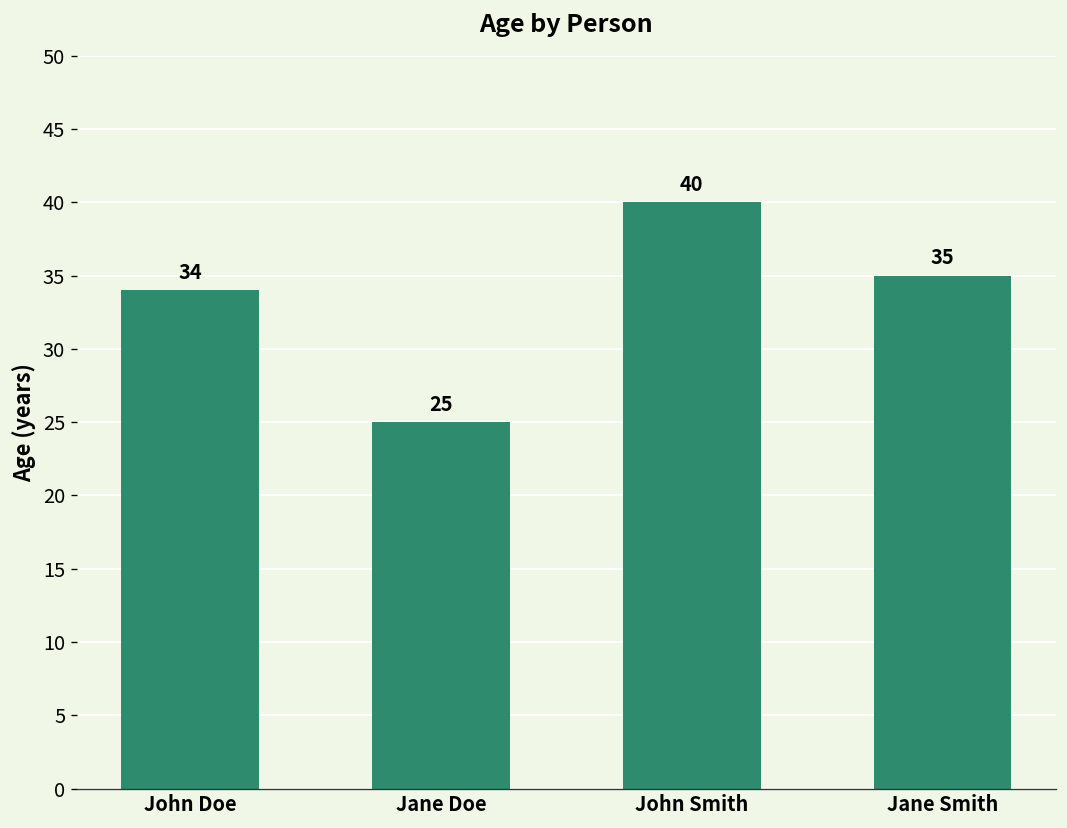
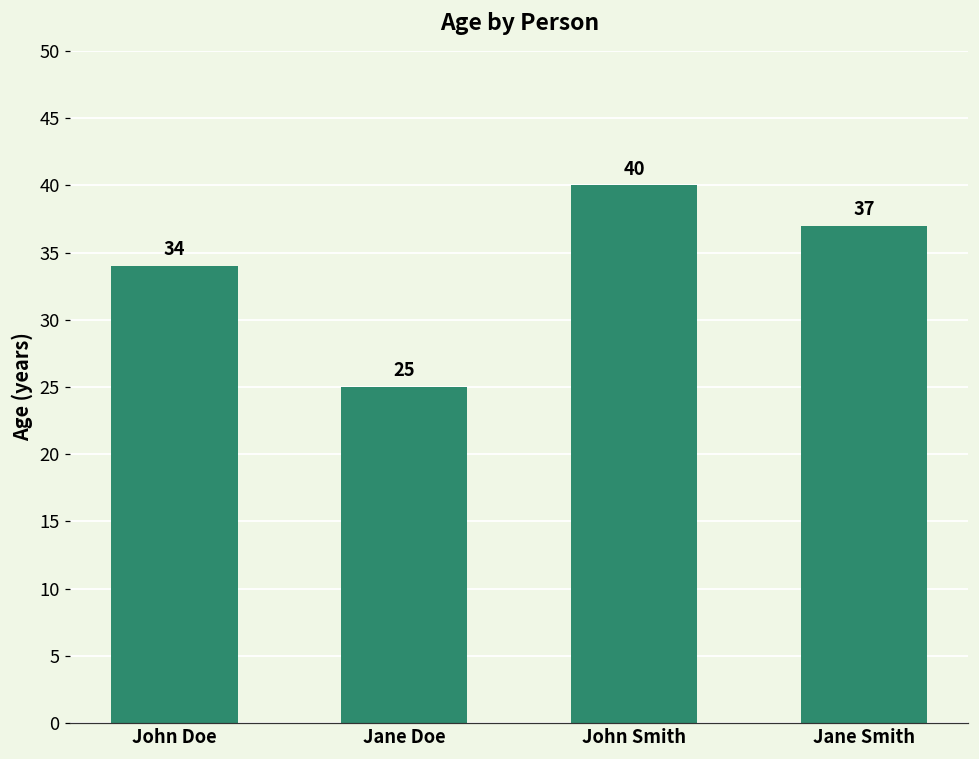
Jane Smith: 35 -> 37
